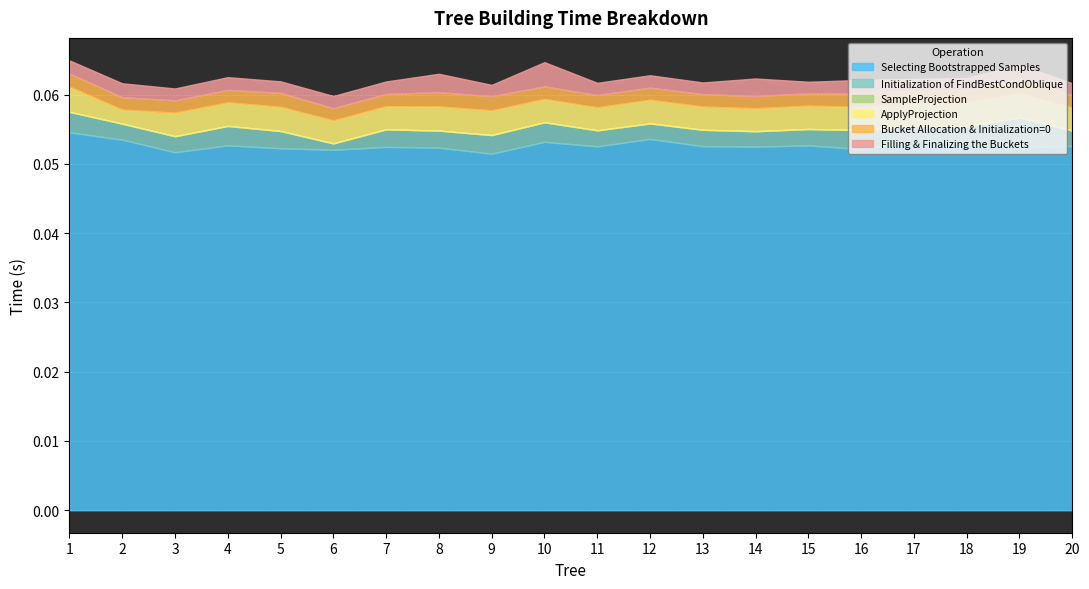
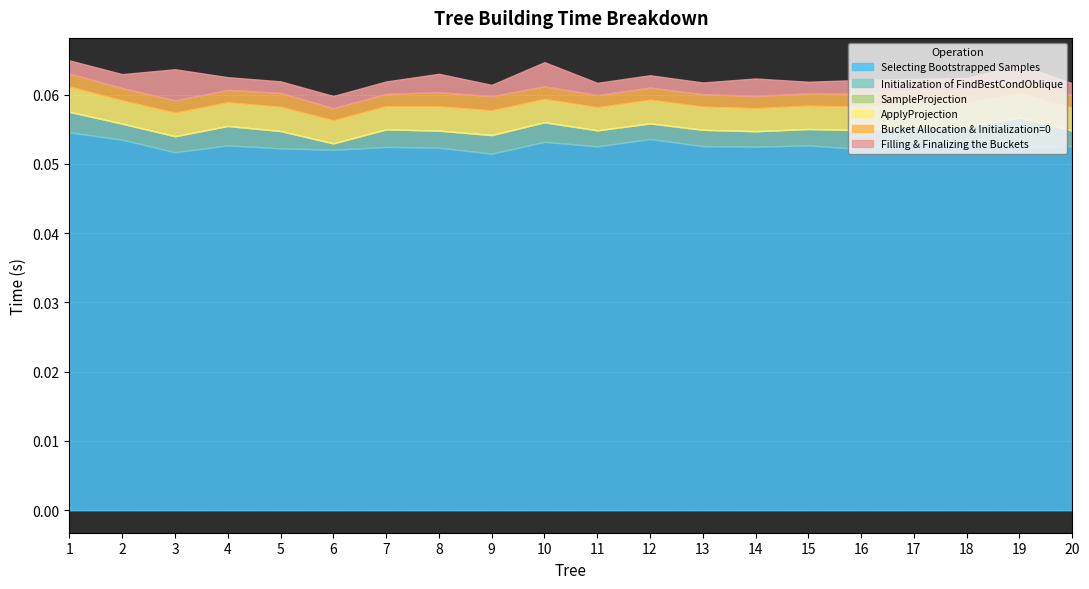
ApplyProjection, 2: 0.002 -> 0.003
Filling & Finalizing the Buckets, 3: 0.002 -> 0.004
